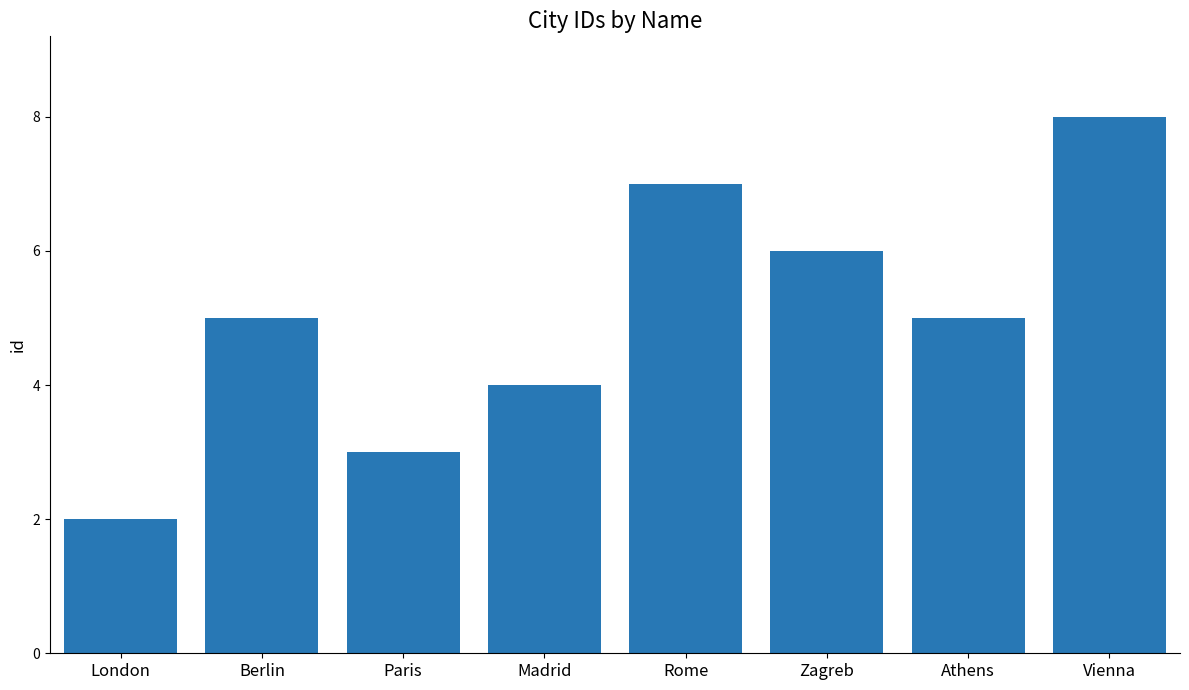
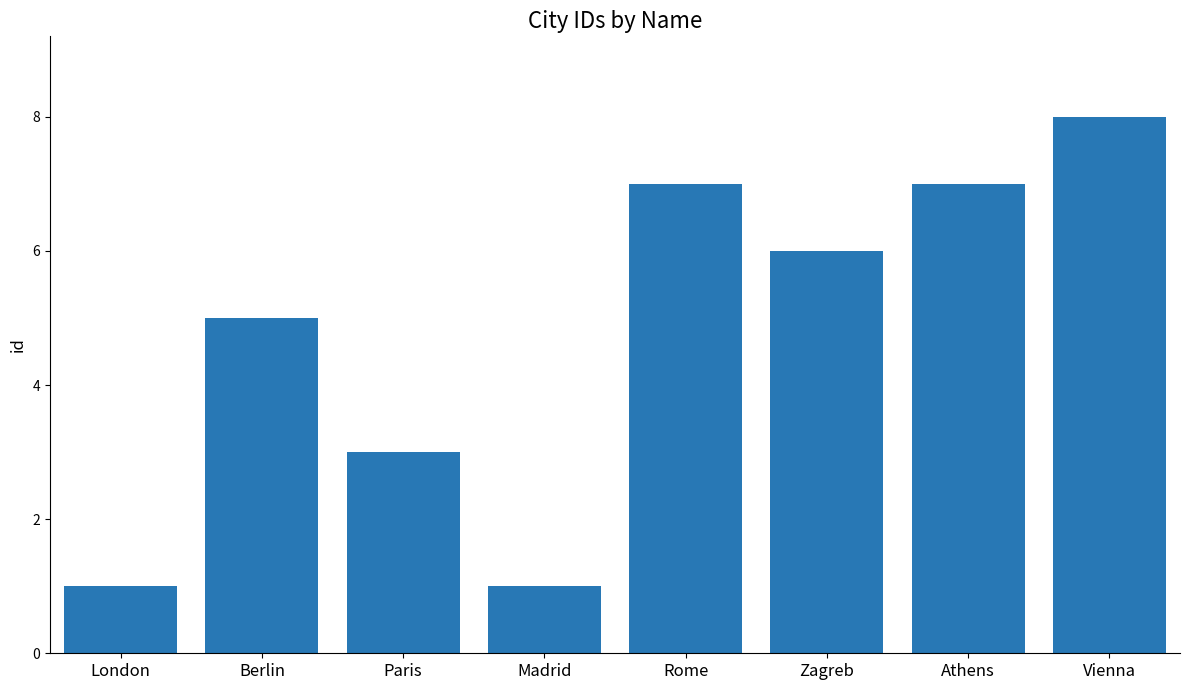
London: 2 -> 1
Madrid: 4 -> 1
Athens: 5 -> 7
